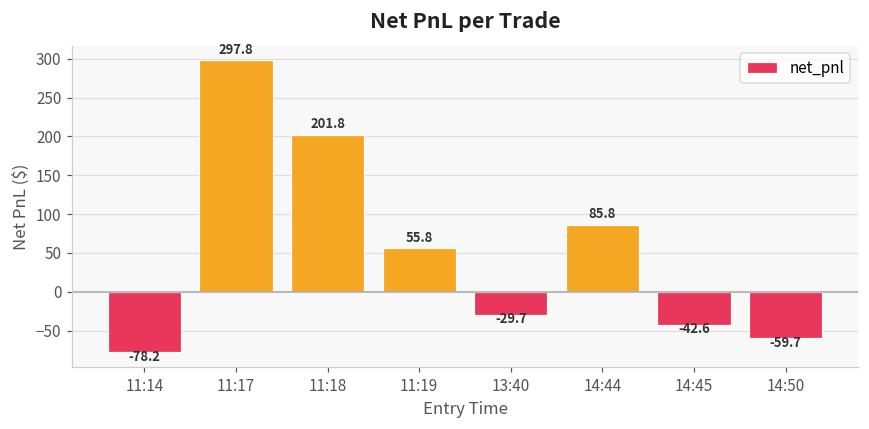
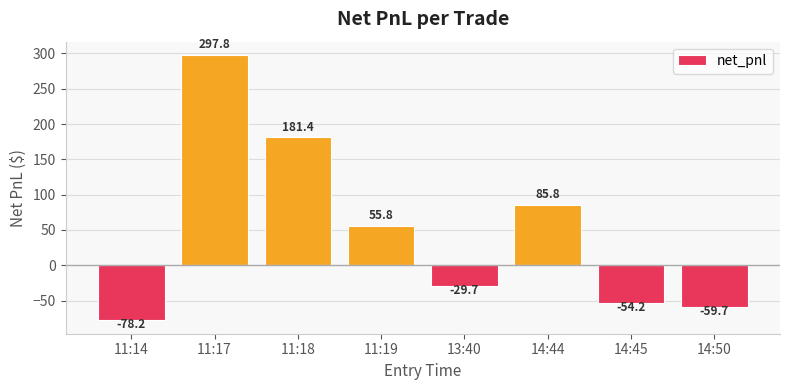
11:18: 201.8 -> 181.4
14:45: -42.6 -> -54.2
